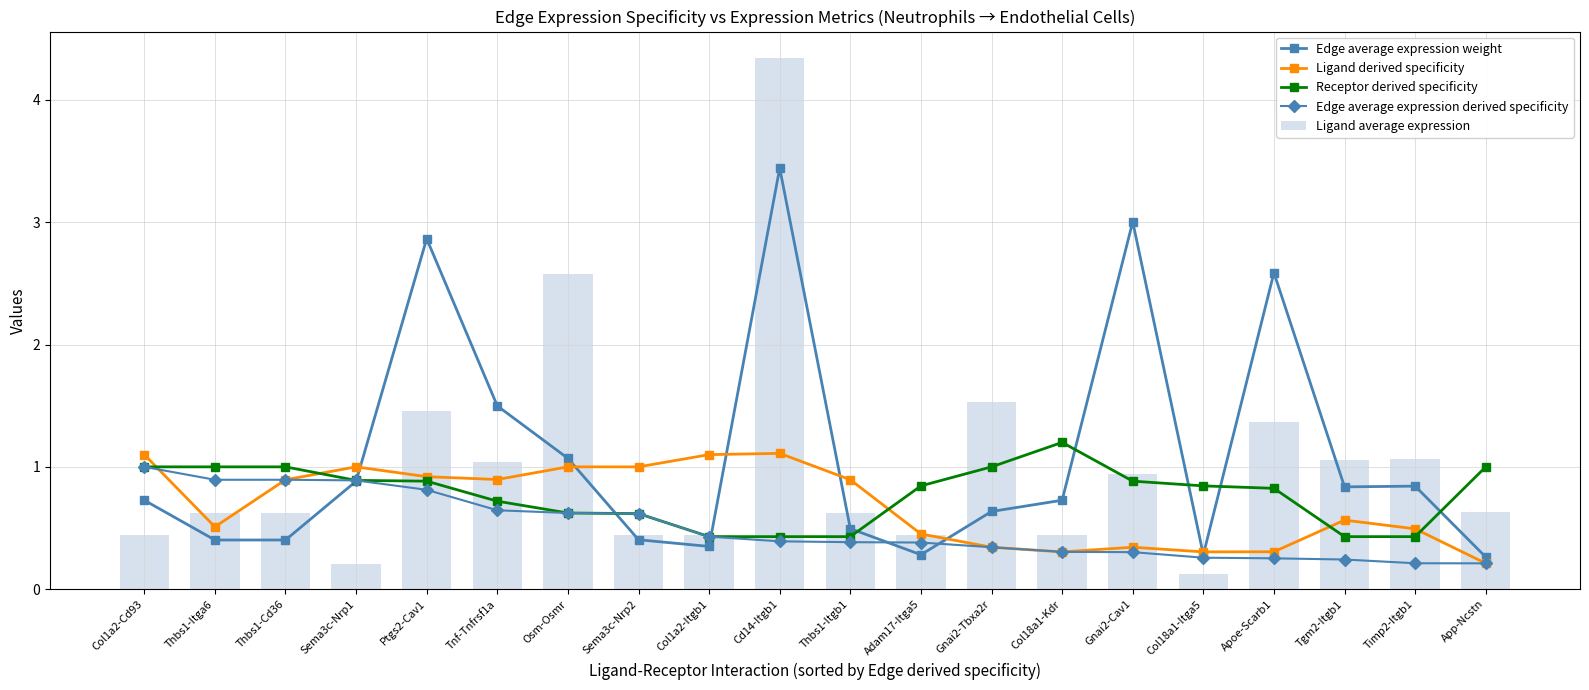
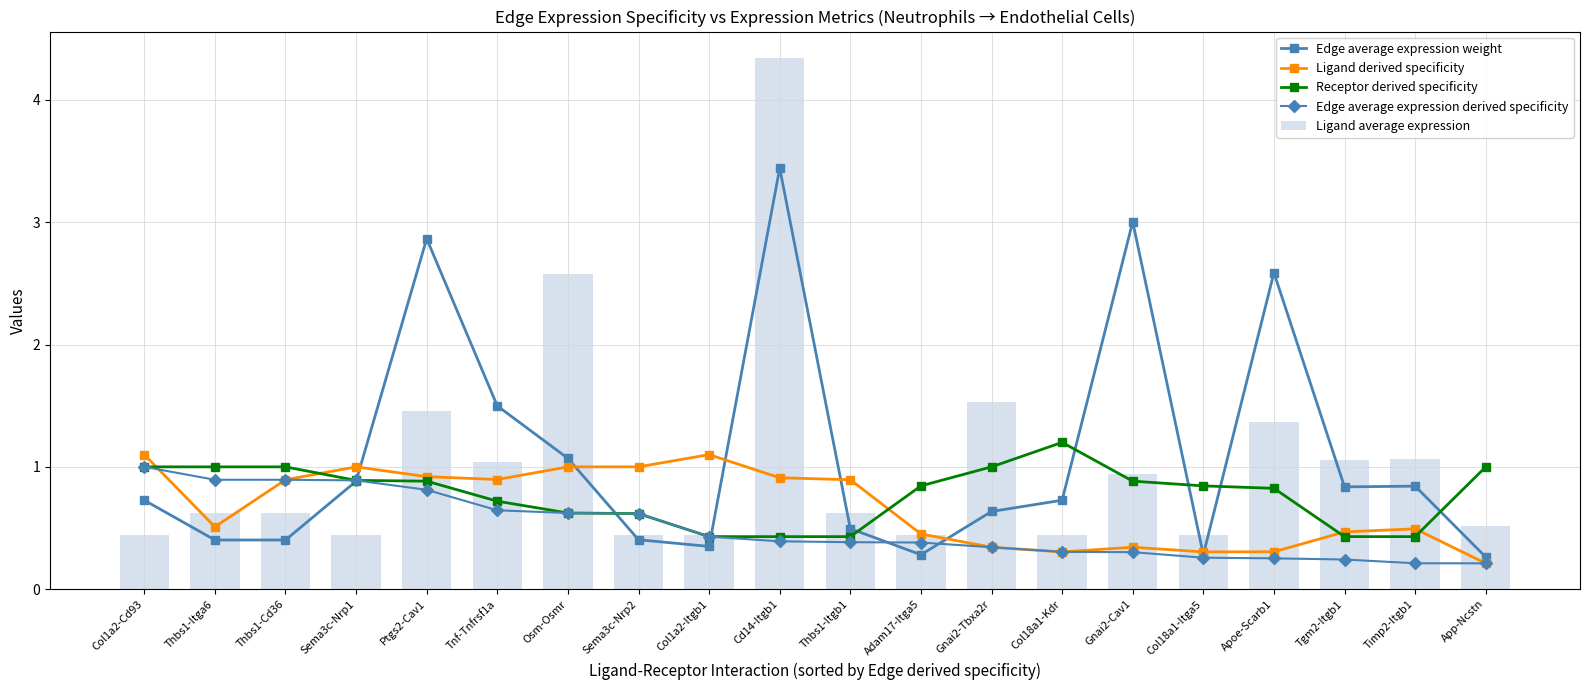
Ligand average expression, Sema3c-Nrp1: 0.21 -> 0.44
Ligand derived specificity, Cd14-Itgb1: 1.11 -> 0.91
Ligand average expression, Col18a1-Itga5: 0.12 -> 0.44
Ligand derived specificity, Tgm2-Itgb1: 0.56 -> 0.47
Ligand average expression, App-Ncstn: 0.63 -> 0.52
